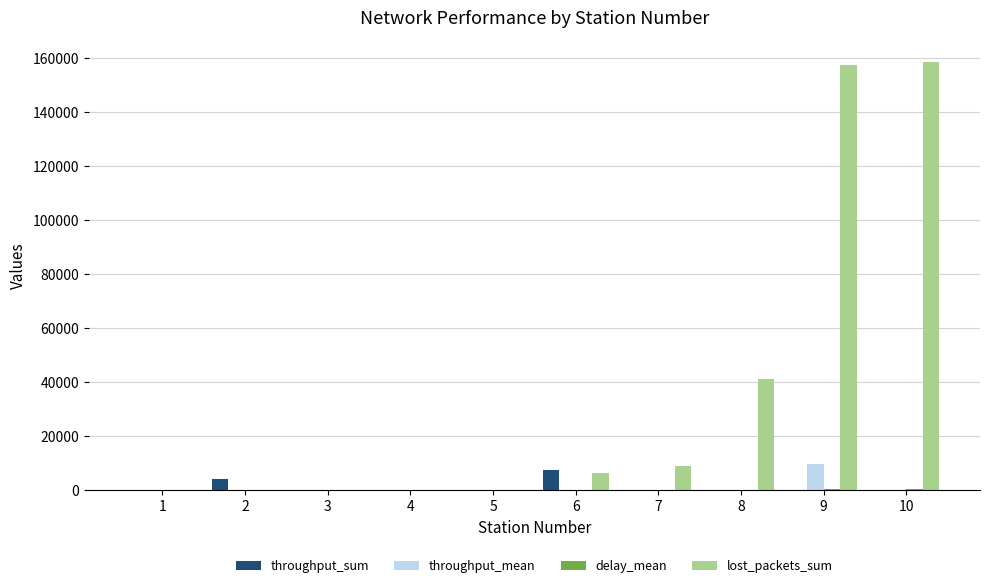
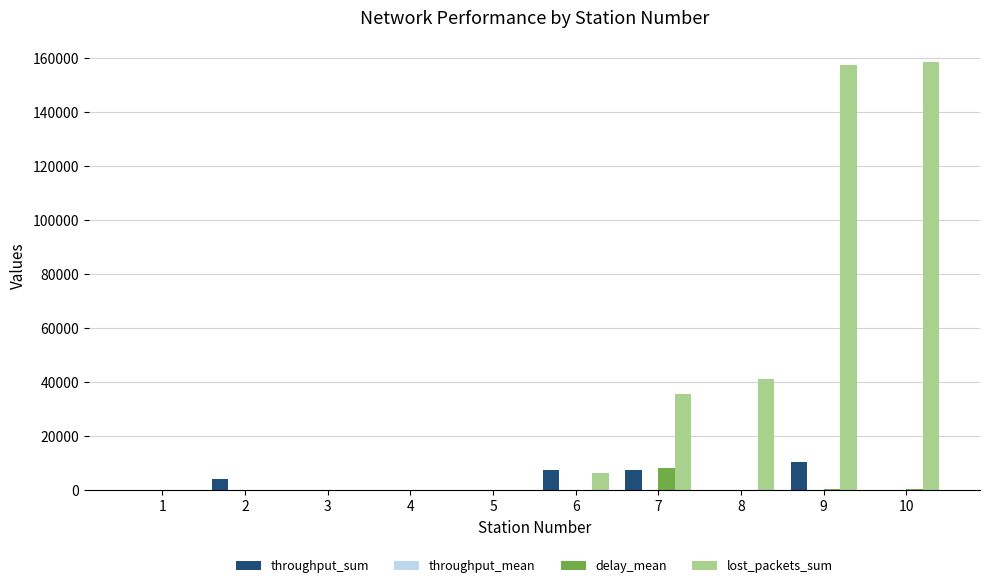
throughput_sum, 7: 0 -> 7000
delay_mean, 7: 0 -> 8000
lost_packets_sum, 7: 9000 -> 36000
throughput_sum, 9: 0 -> 11000
throughput_mean, 9: 10000 -> 0
